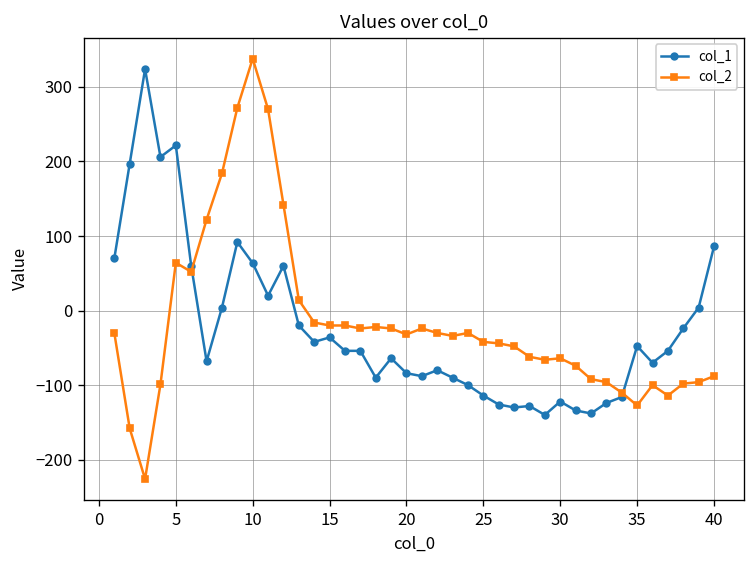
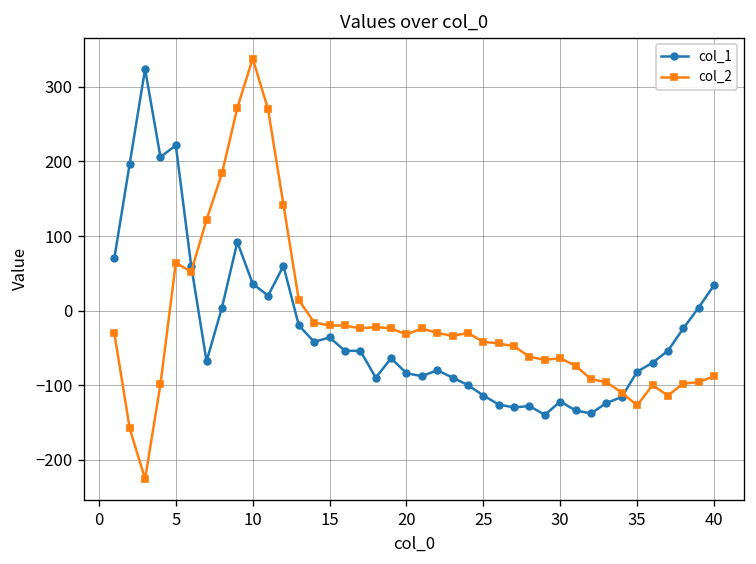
col_1, 10: 60 -> 40
col_1, 35: -50 -> -80
col_1, 40: 90 -> 30
